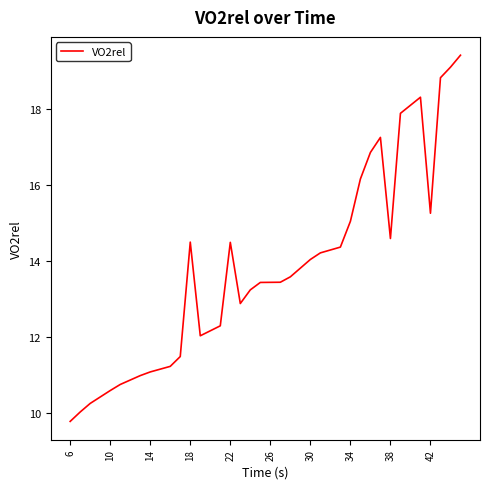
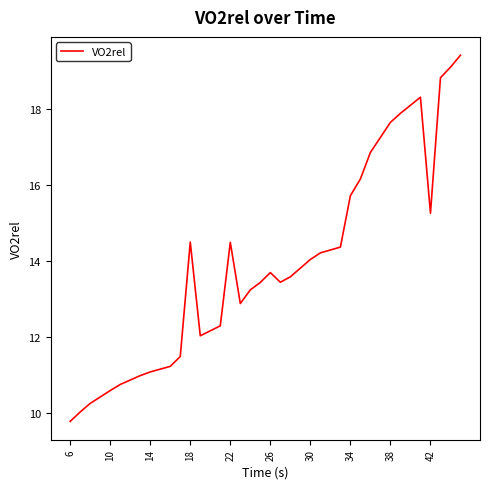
26: 13.4 -> 13.7
34: 15.0 -> 15.7
38: 14.6 -> 17.6
